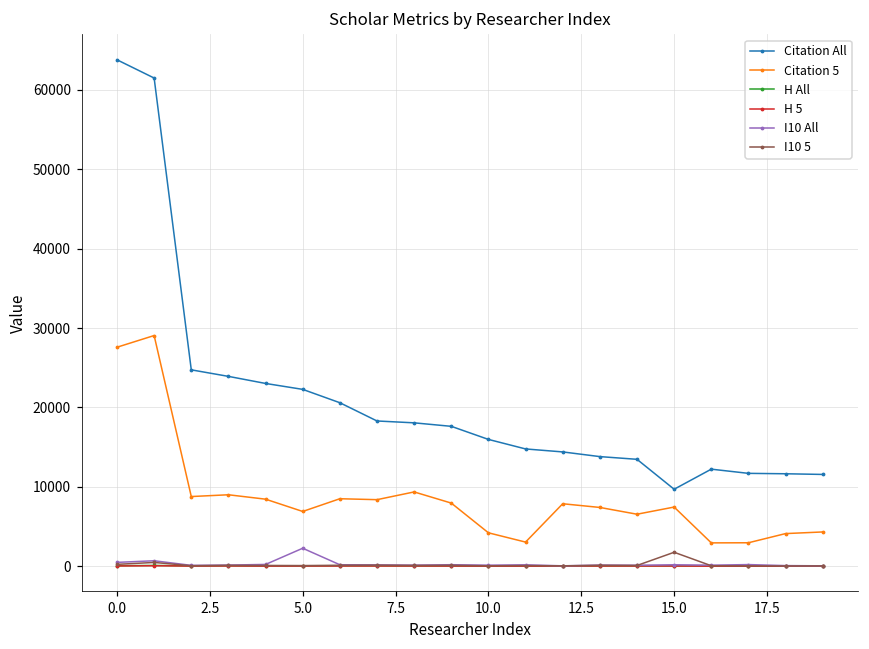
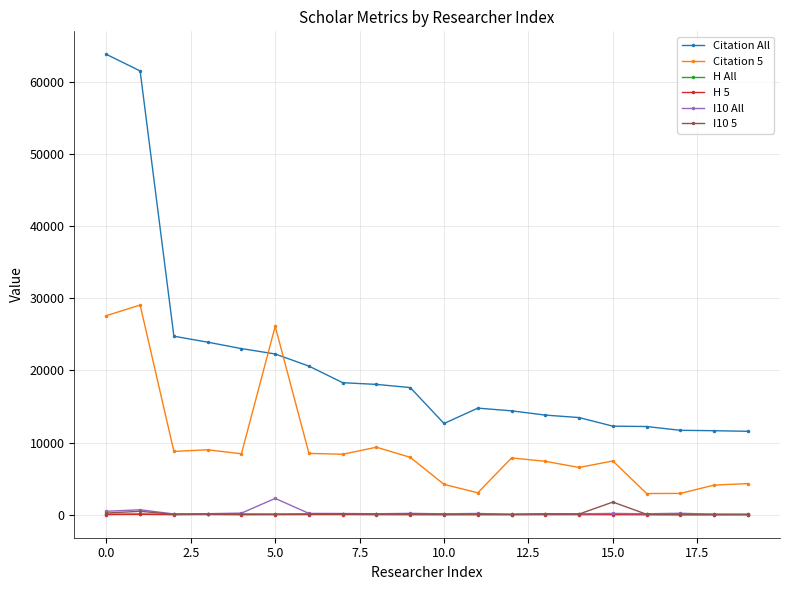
Citation 5, 5.0: 7000 -> 26000
Citation All, 10.0: 16000 -> 13000
Citation All, 15.0: 10000 -> 12000
